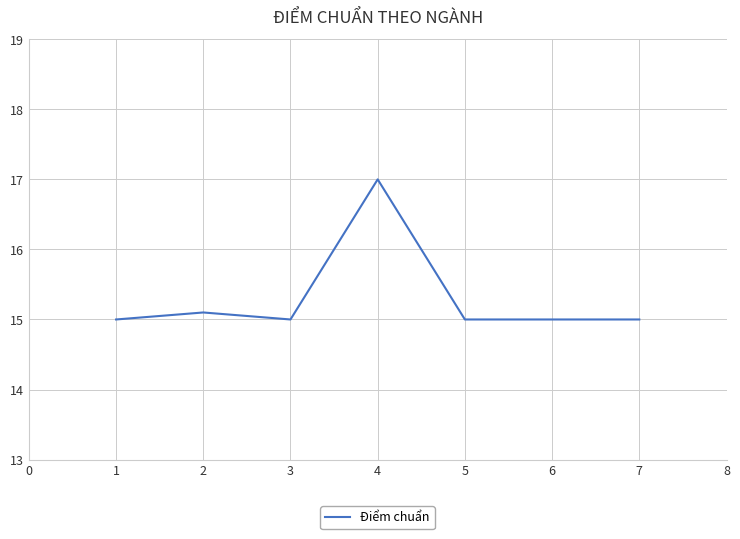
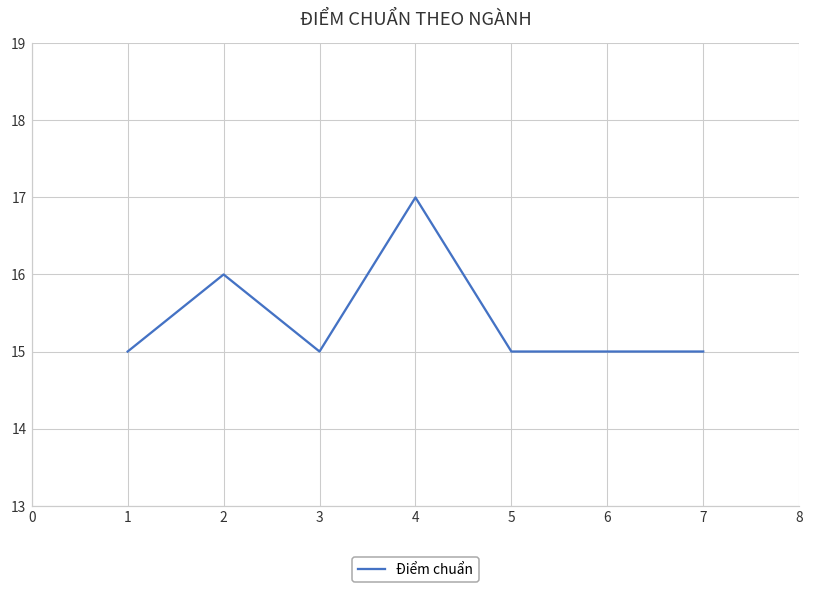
2: 15.1 -> 16.0
